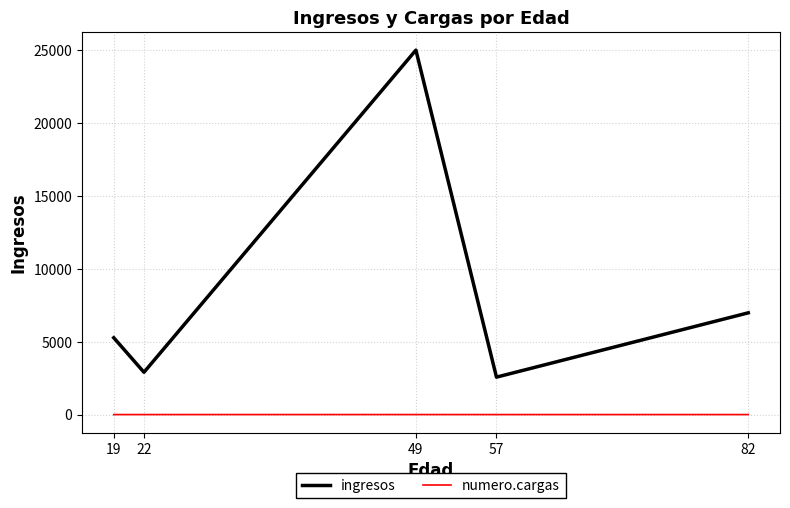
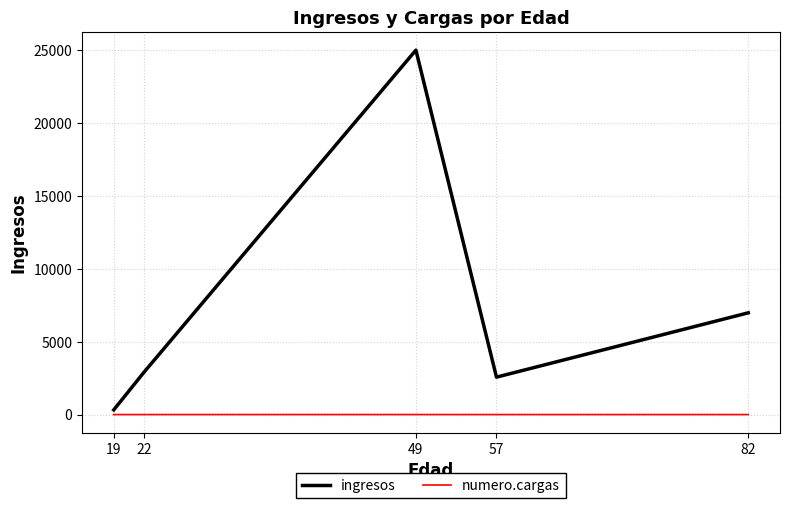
ingresos, 19: 5300 -> 300
